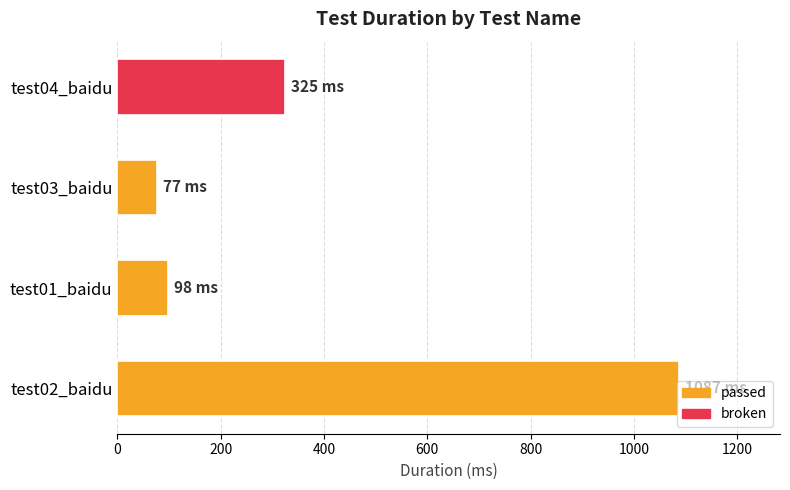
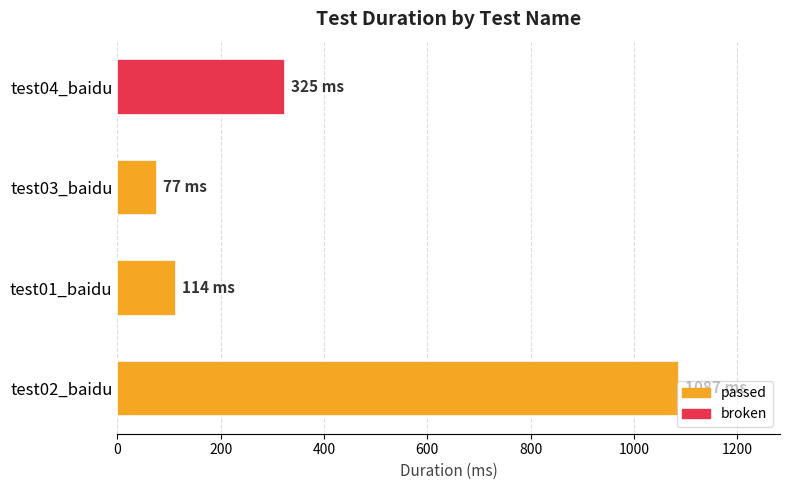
test01_baidu: 98 -> 114
